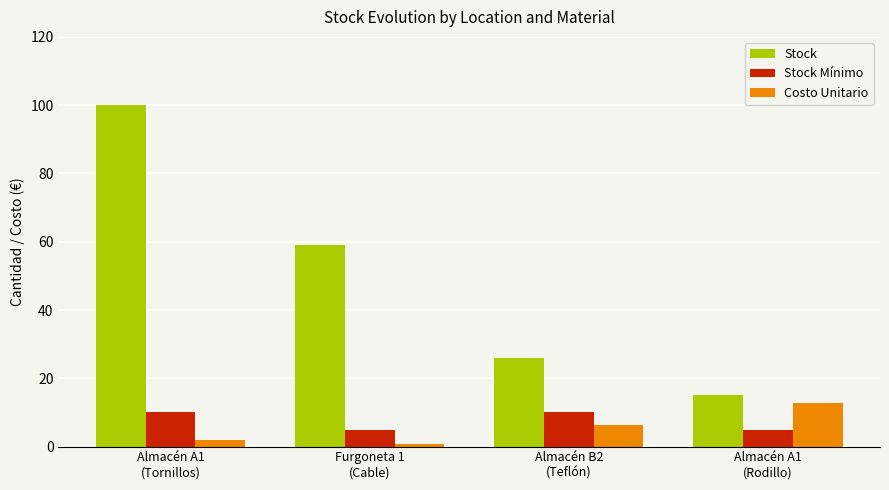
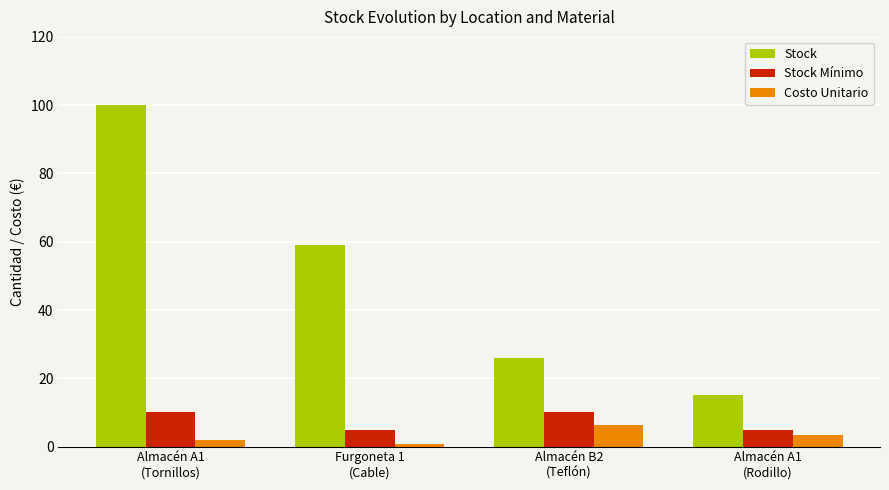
Costo Unitario, Almacén A1 (Rodillo): 13 -> 4
